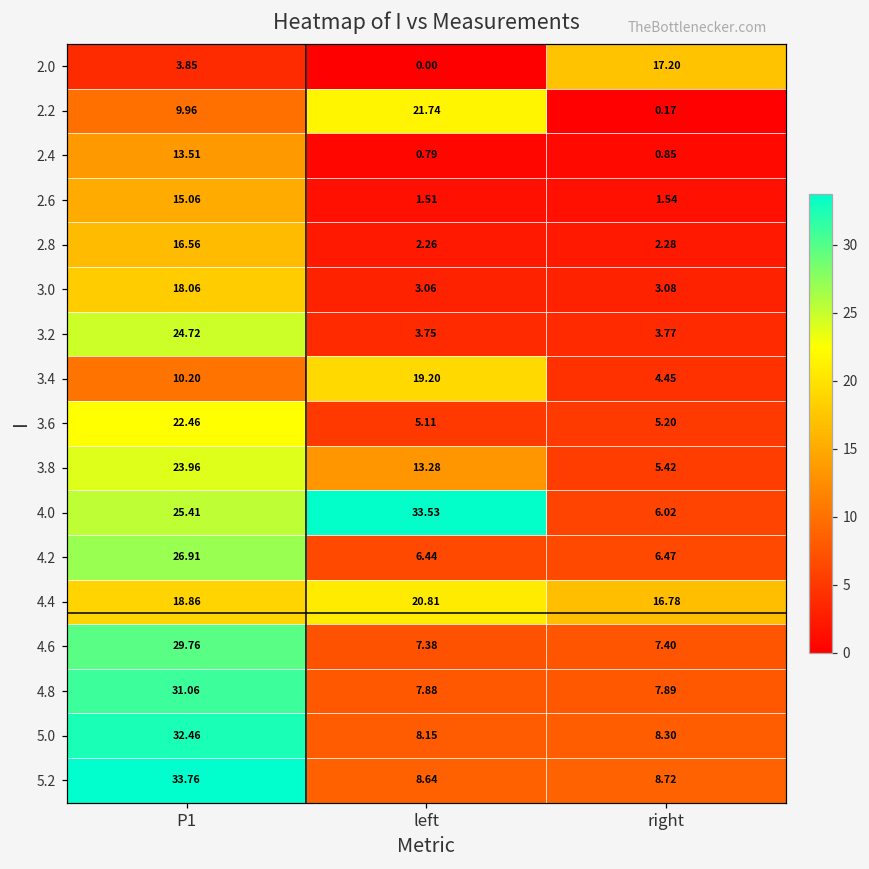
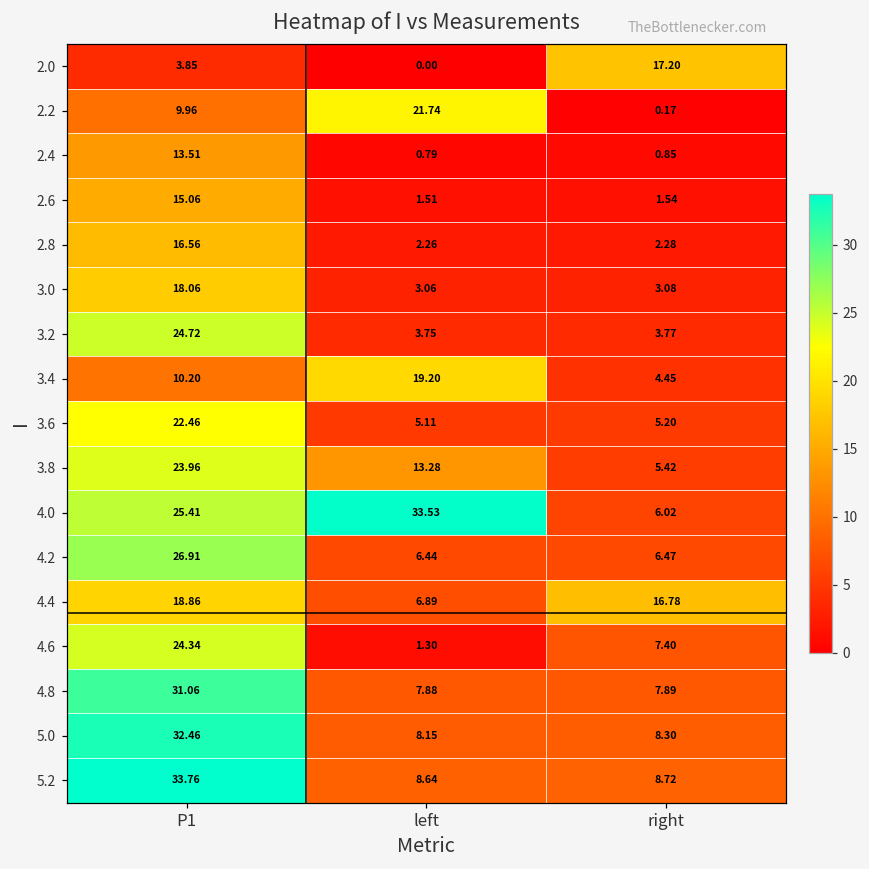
4.4, left: 20.81 -> 6.89
4.6, P1: 29.76 -> 24.34
4.6, left: 7.38 -> 1.30
